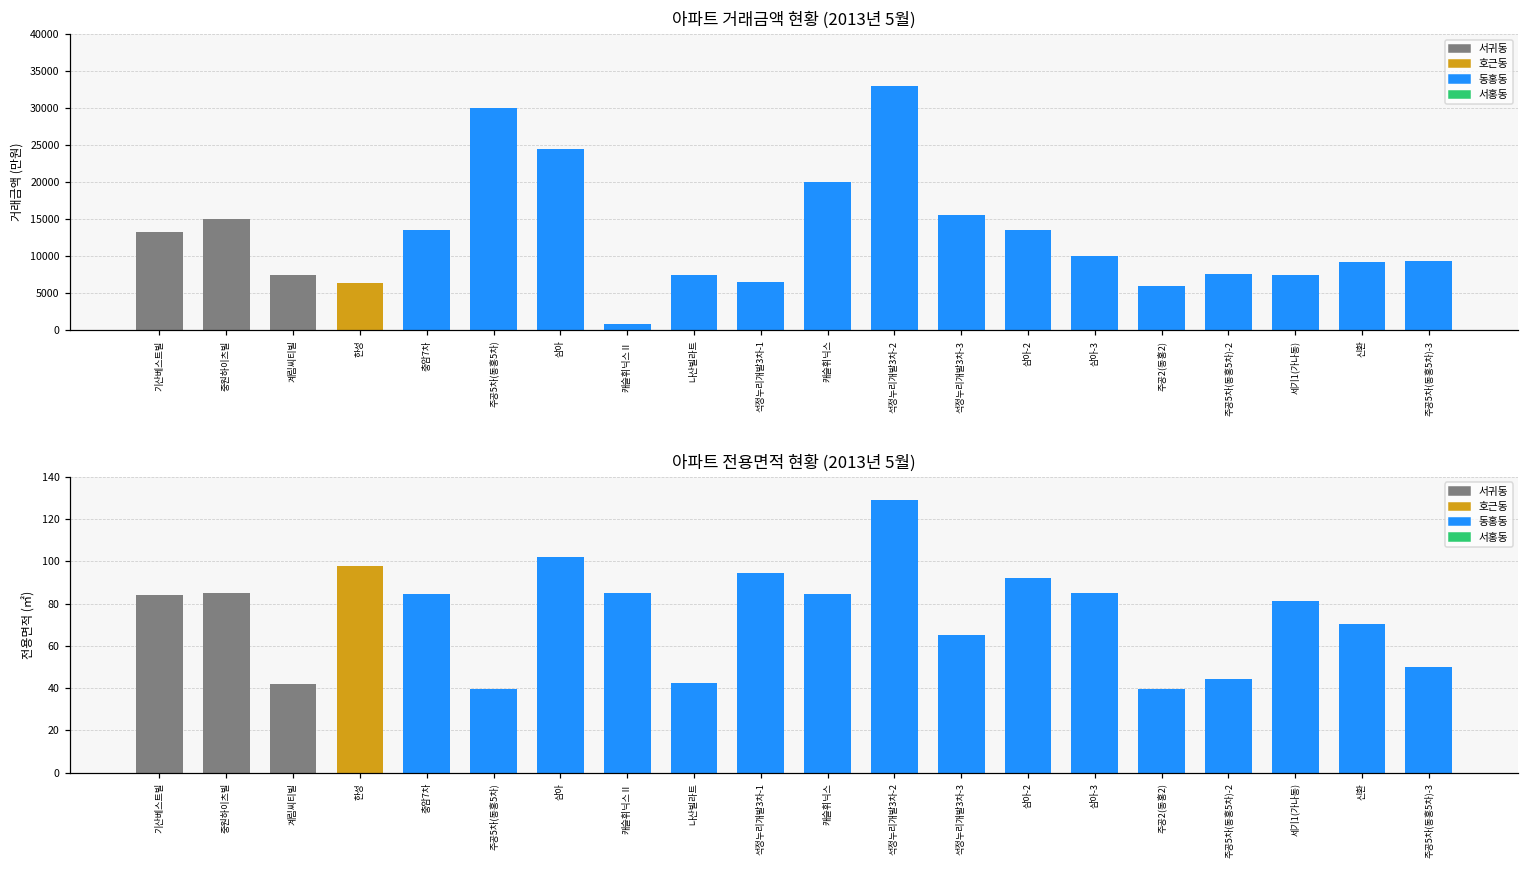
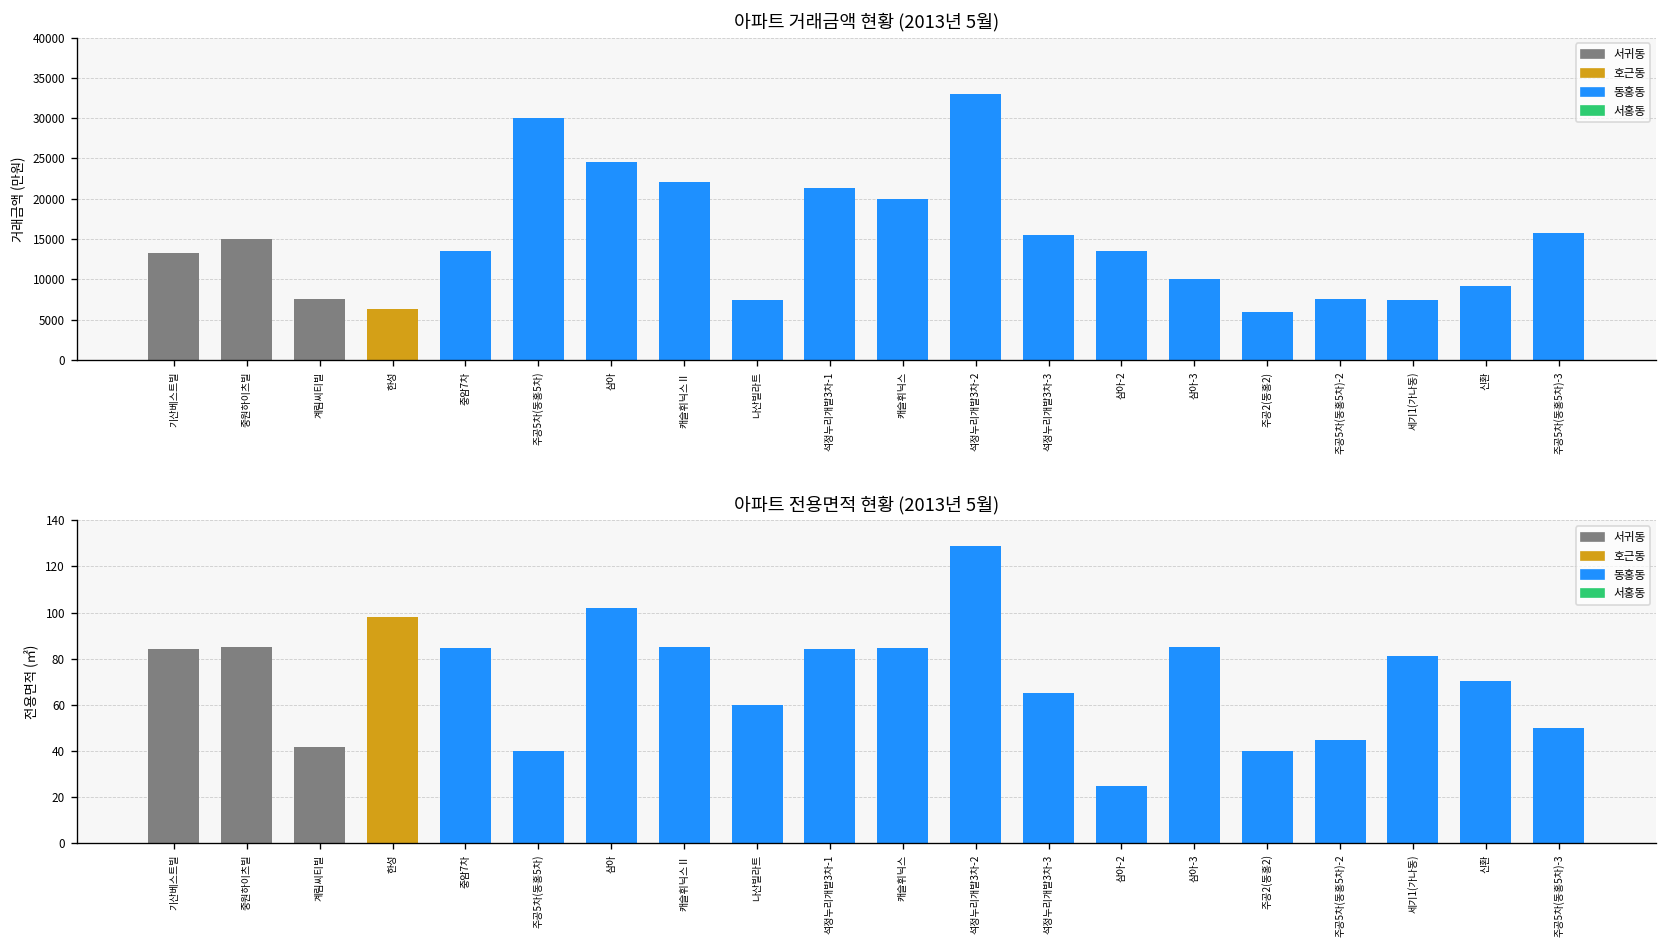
아파트 거래금액 현황 (2013년 5월), 캐슬휘닉스Ⅱ: 1000 -> 22000
아파트 거래금액 현황 (2013년 5월), 석정누리개발3차-1: 6000 -> 21000
아파트 거래금액 현황 (2013년 5월), 주공5차(동홍5차)-3: 9000 -> 16000
아파트 전용면적 현황 (2013년 5월), 나산빌라트: 42 -> 60
아파트 전용면적 현황 (2013년 5월), 석정누리개발3차-1: 95 -> 84
아파트 전용면적 현황 (2013년 5월), 삼아-2: 92 -> 25
